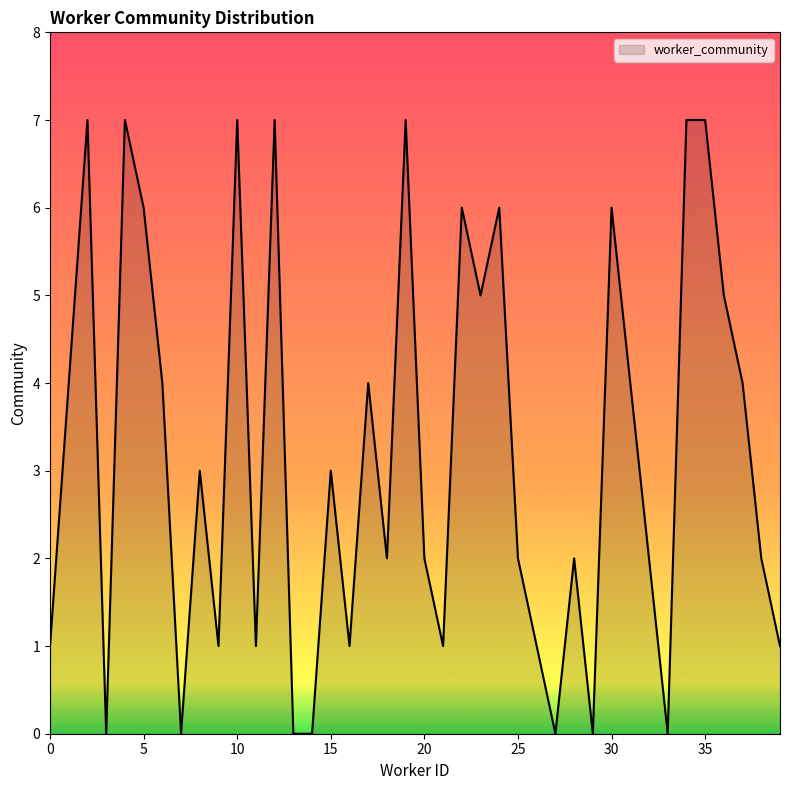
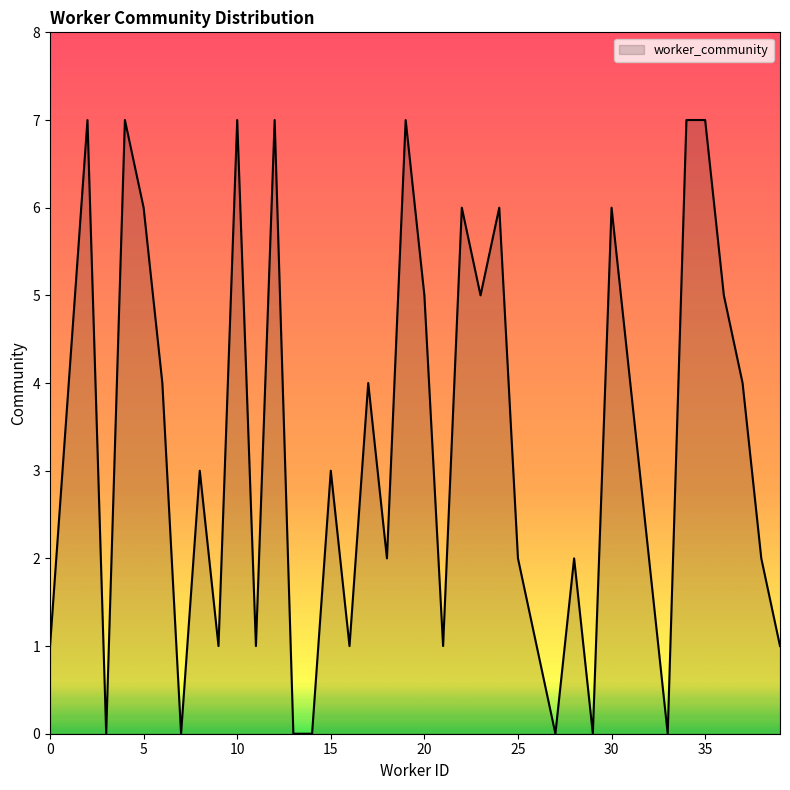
20: 2 -> 5
